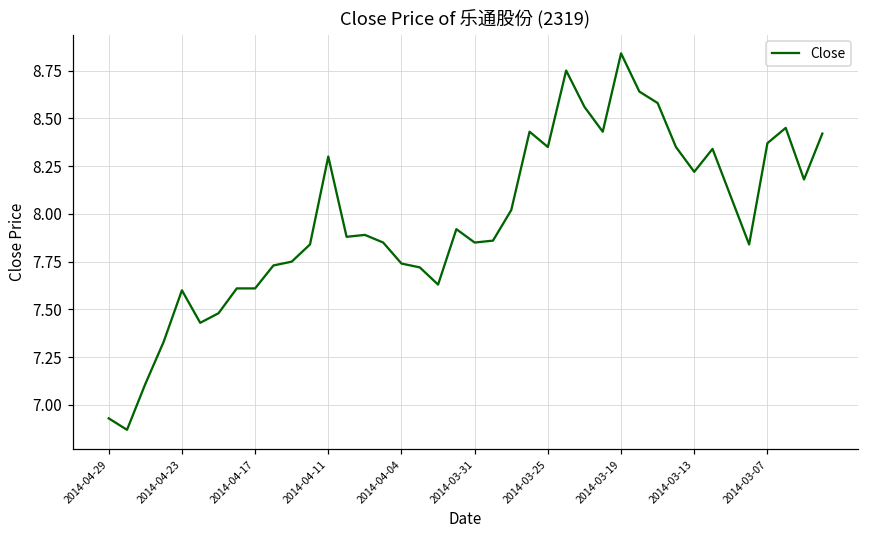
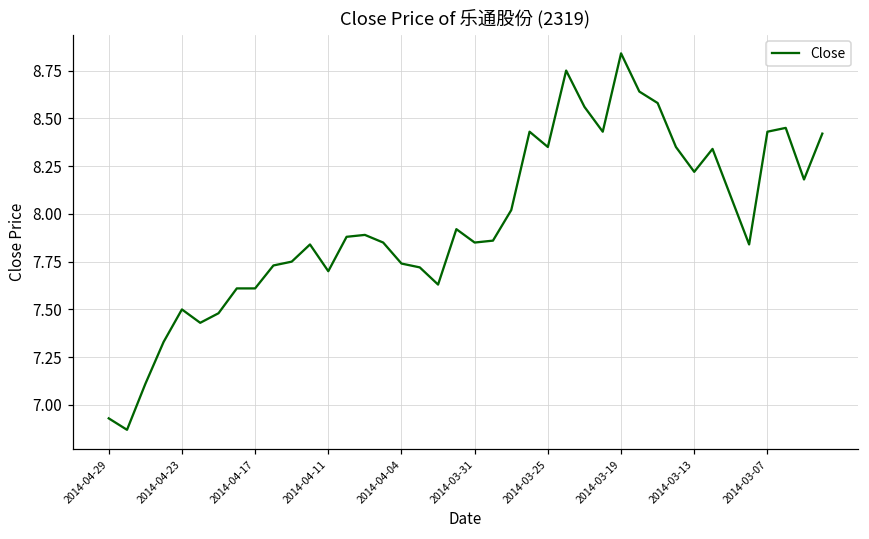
2014-04-23: 7.6 -> 7.5
2014-04-11: 8.3 -> 7.7
2014-03-07: 8.37 -> 8.43
